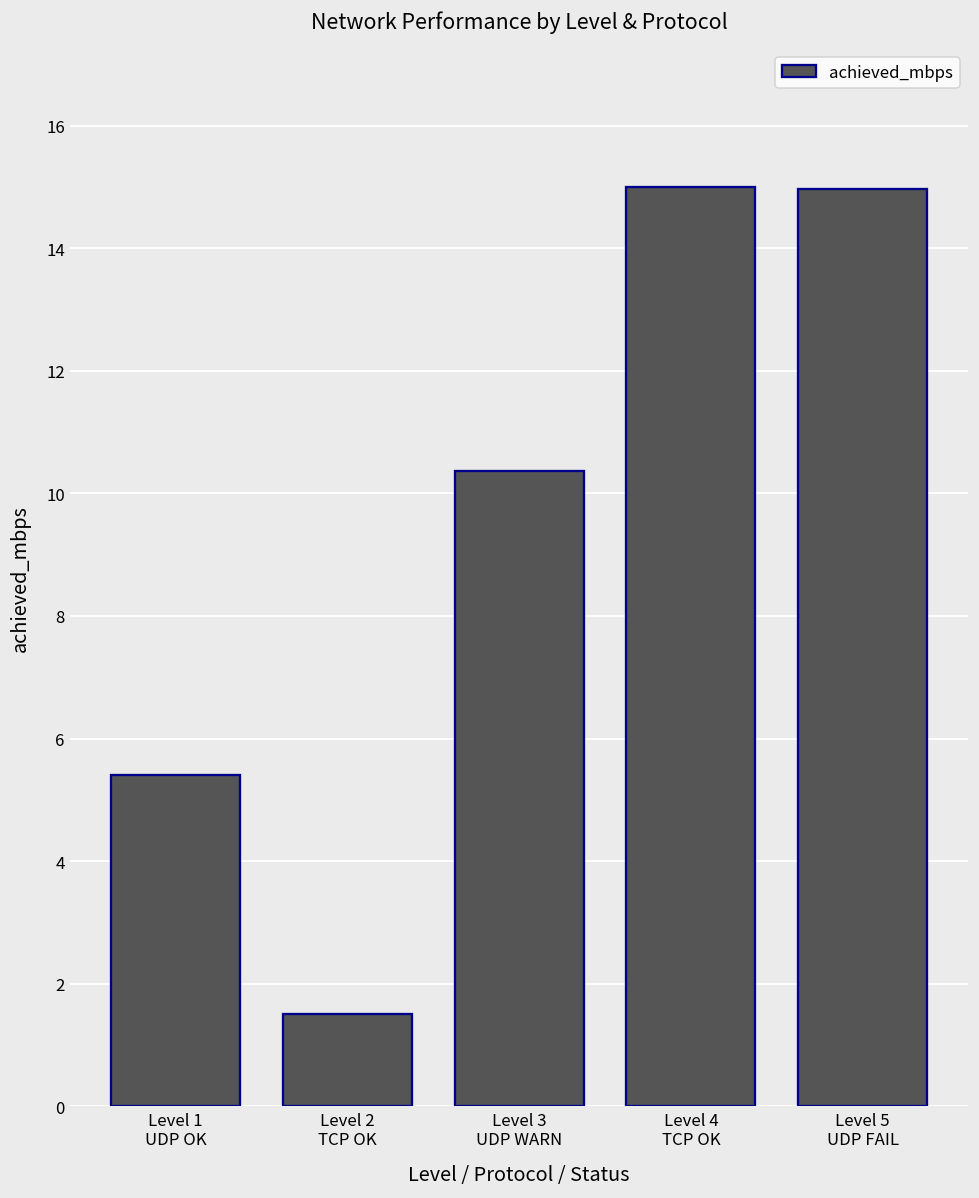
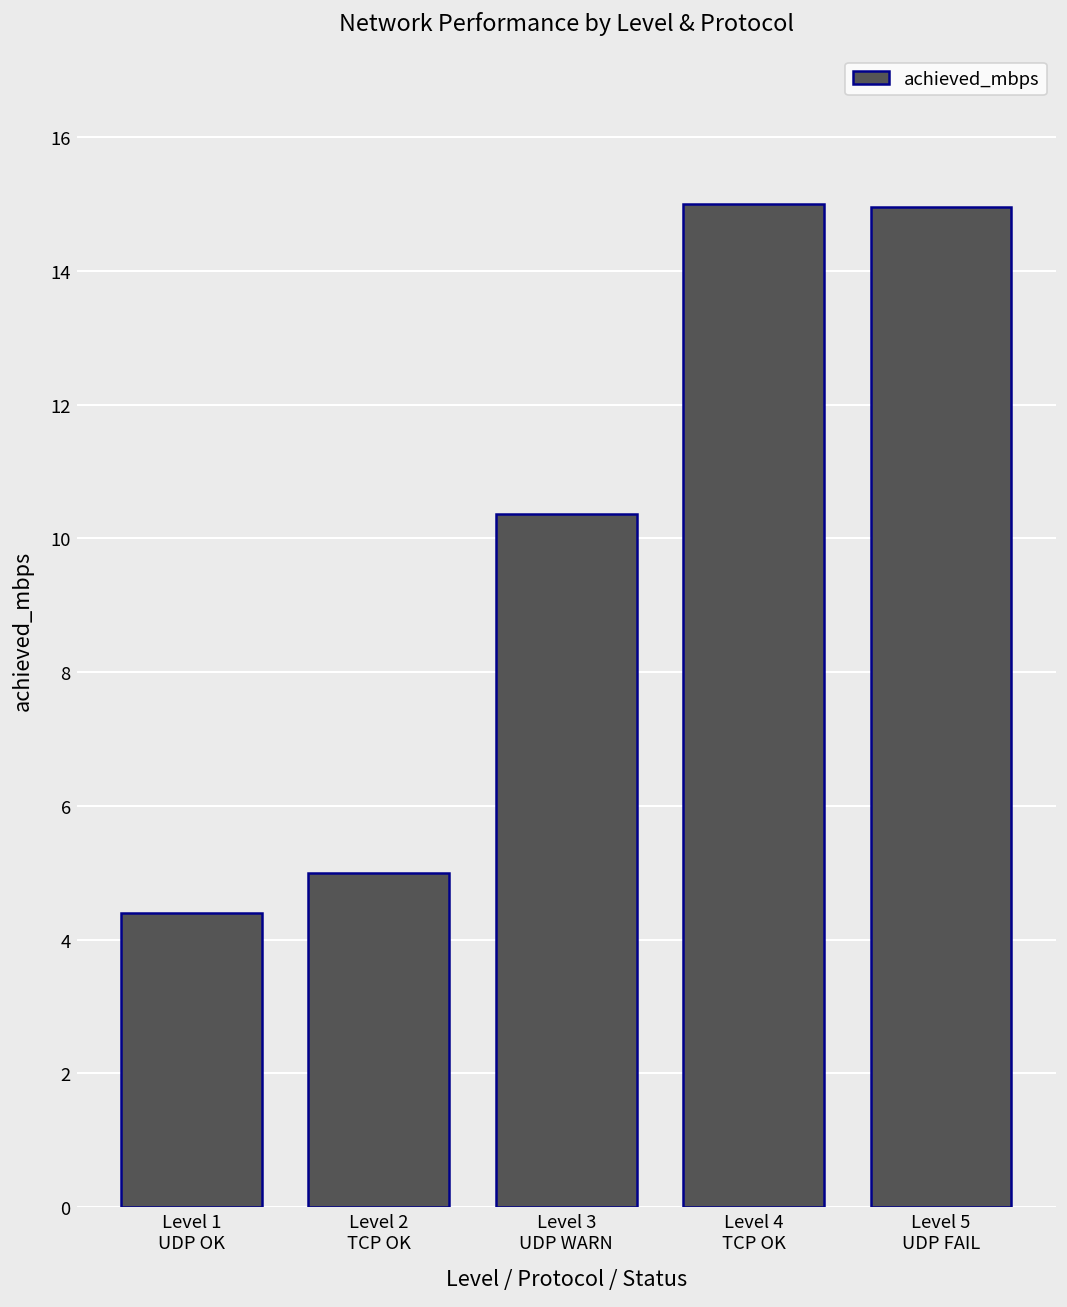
Level 1 UDP OK: 5.4 -> 4.4
Level 2 TCP OK: 1.5 -> 5.0
